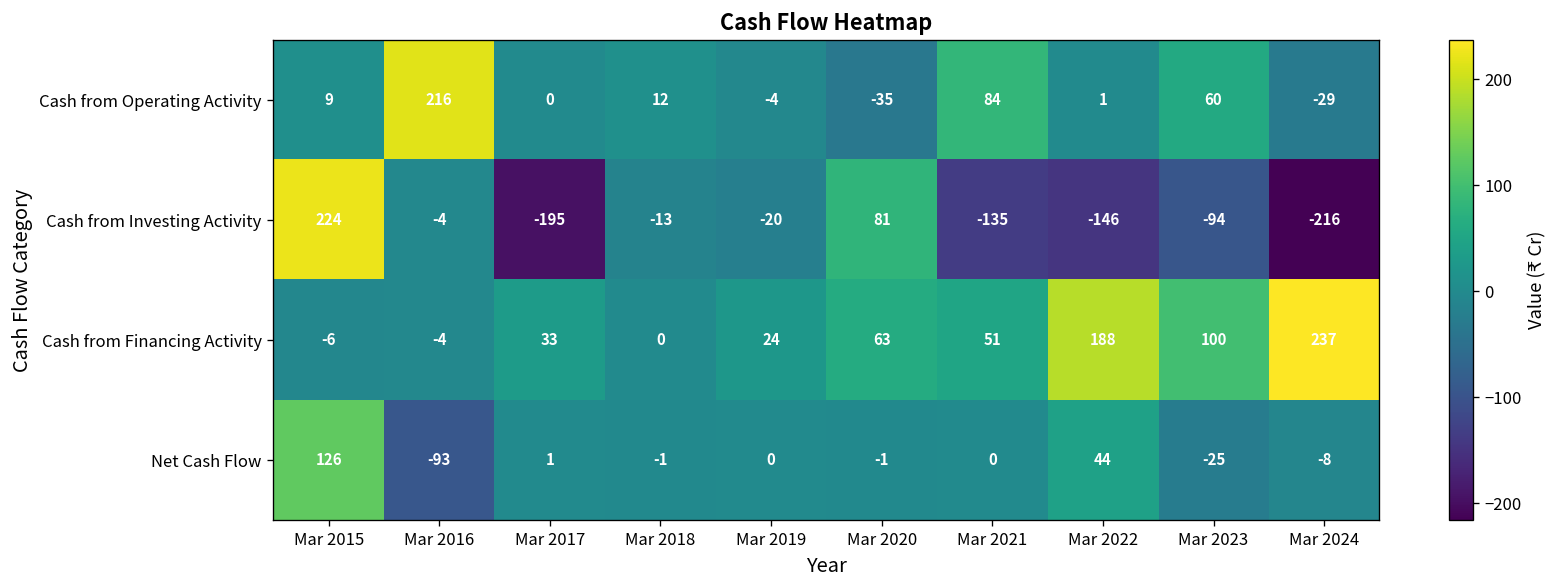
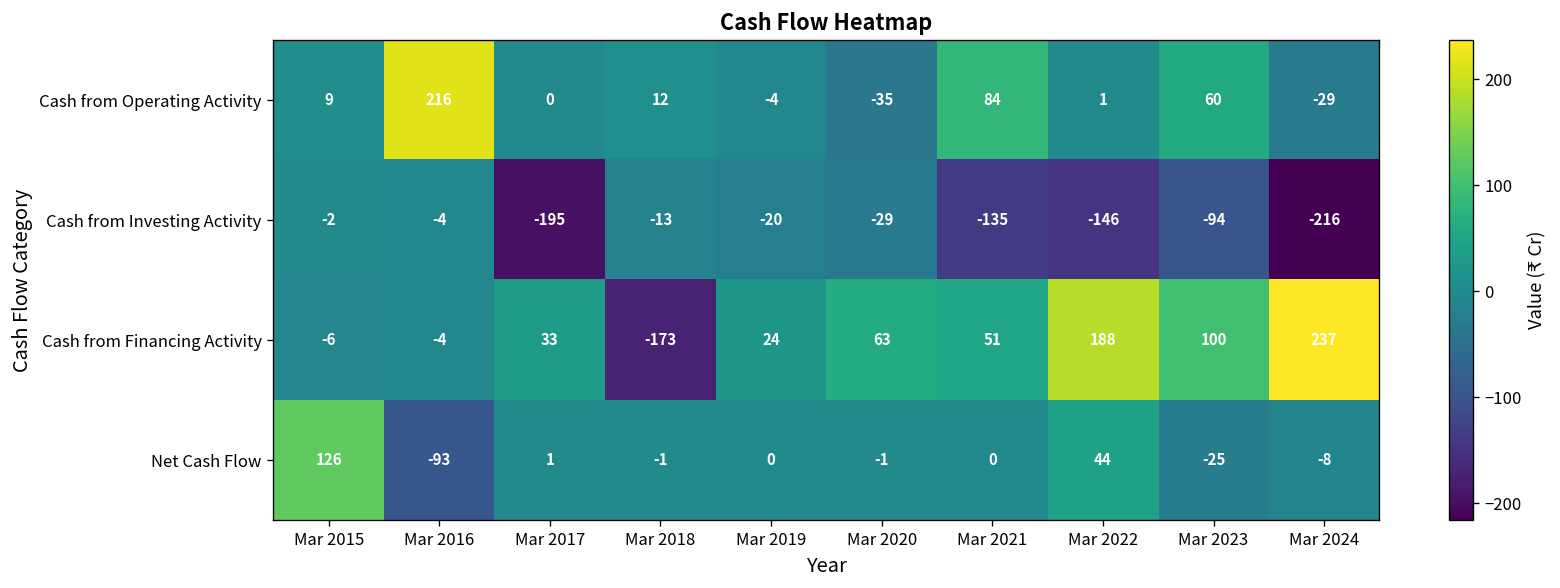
Cash from Investing Activity, Mar 2015: 224 -> -2
Cash from Investing Activity, Mar 2020: 81 -> -29
Cash from Financing Activity, Mar 2018: 0 -> -173
